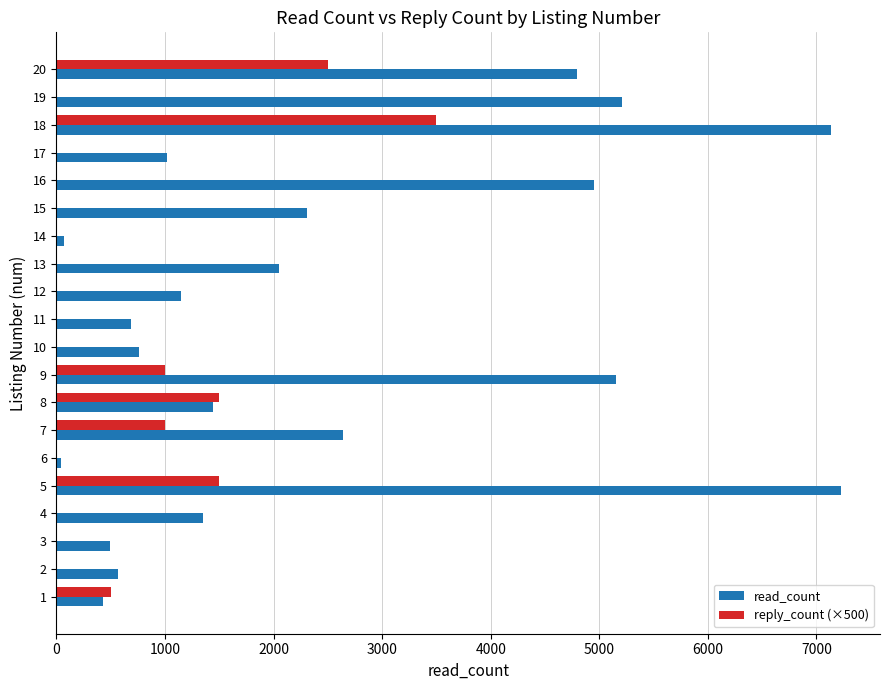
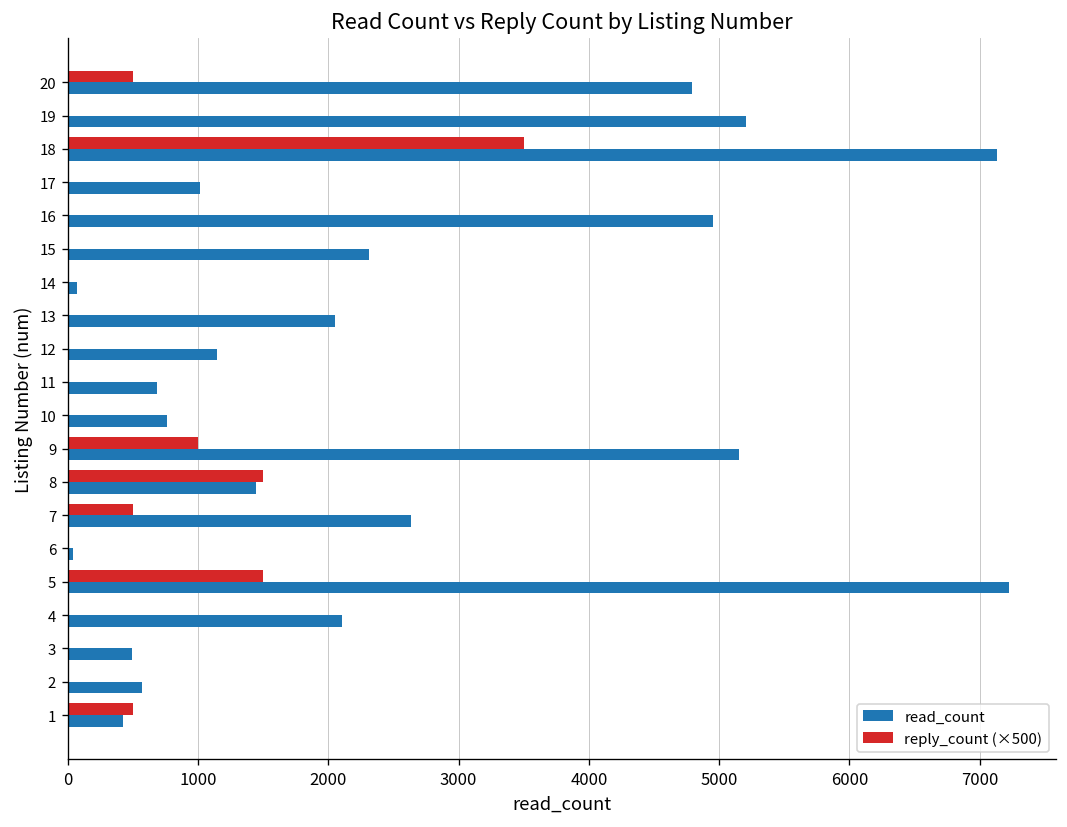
reply_count (×500), 20: 2500 -> 500
reply_count (×500), 7: 1000 -> 500
read_count, 4: 1350 -> 2110
